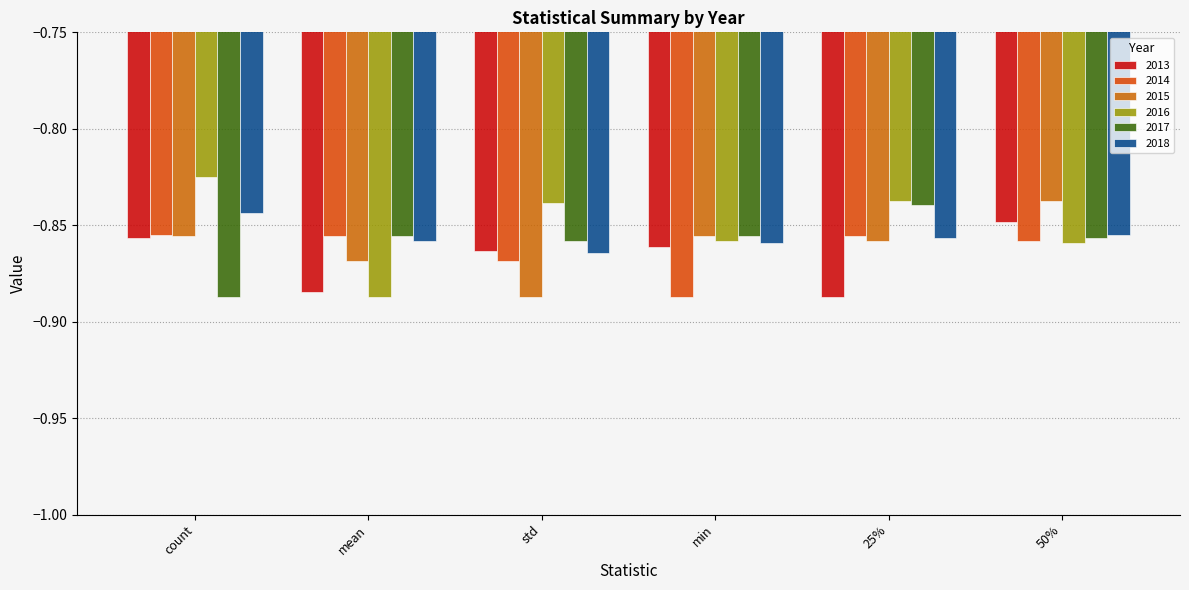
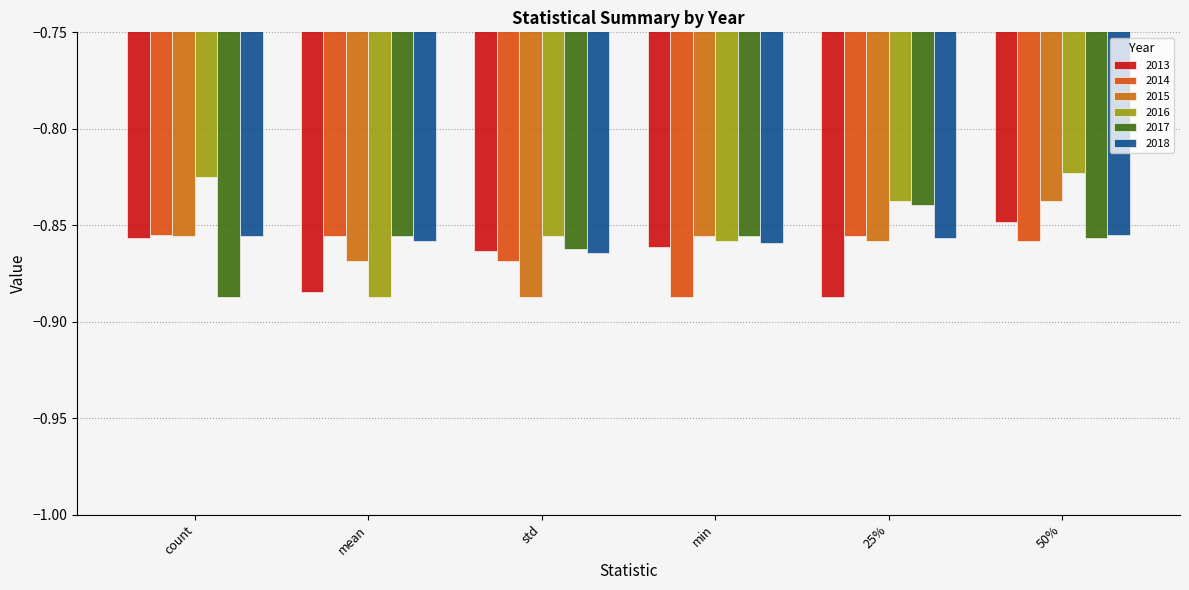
2018, count: -0.844 -> -0.856
2016, std: -0.838 -> -0.856
2017, std: -0.858 -> -0.862
2016, 50%: -0.859 -> -0.823
